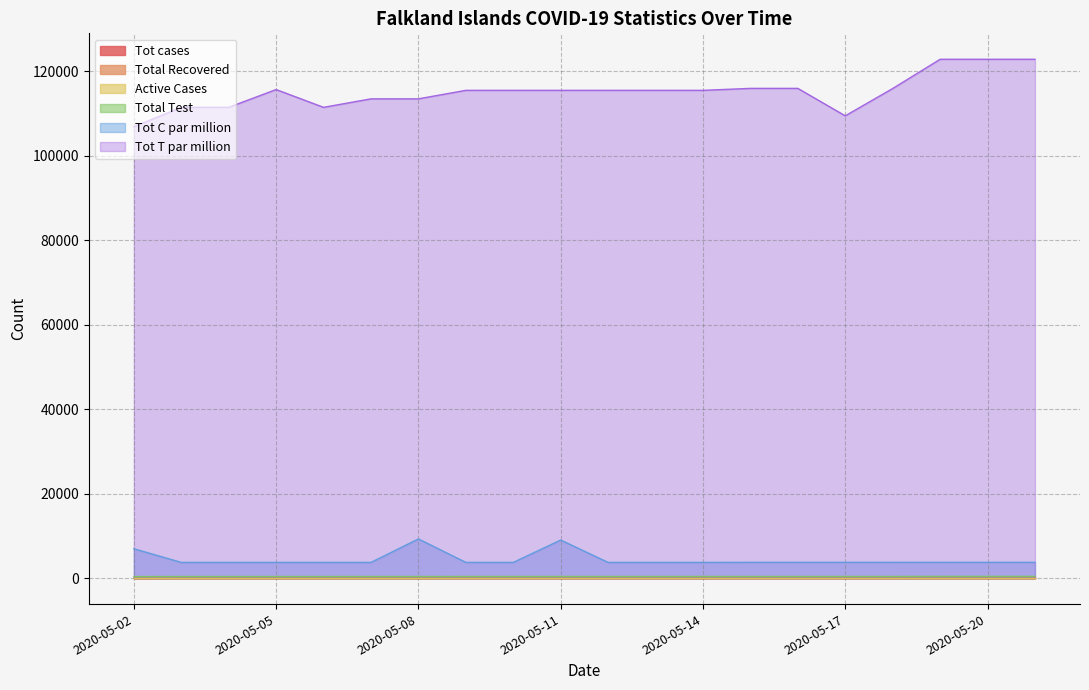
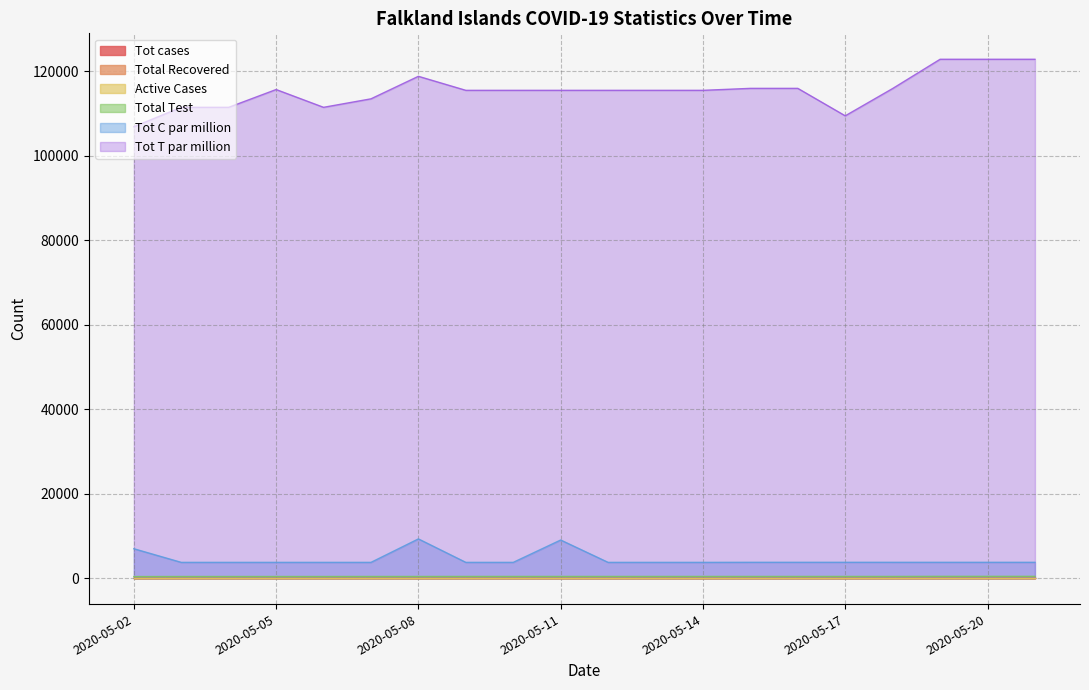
Tot T par million, 2020-05-08: 114000 -> 119000
